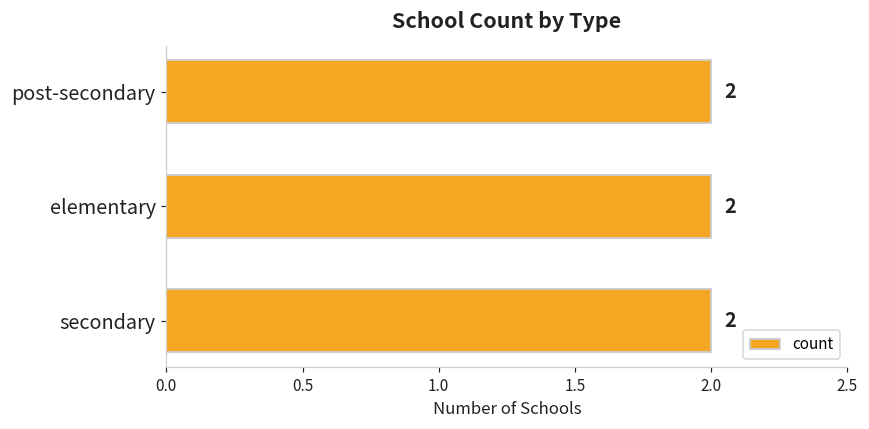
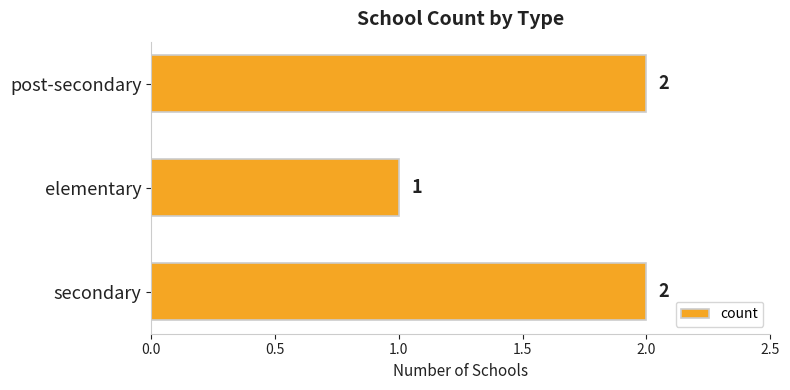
elementary: 2 -> 1
